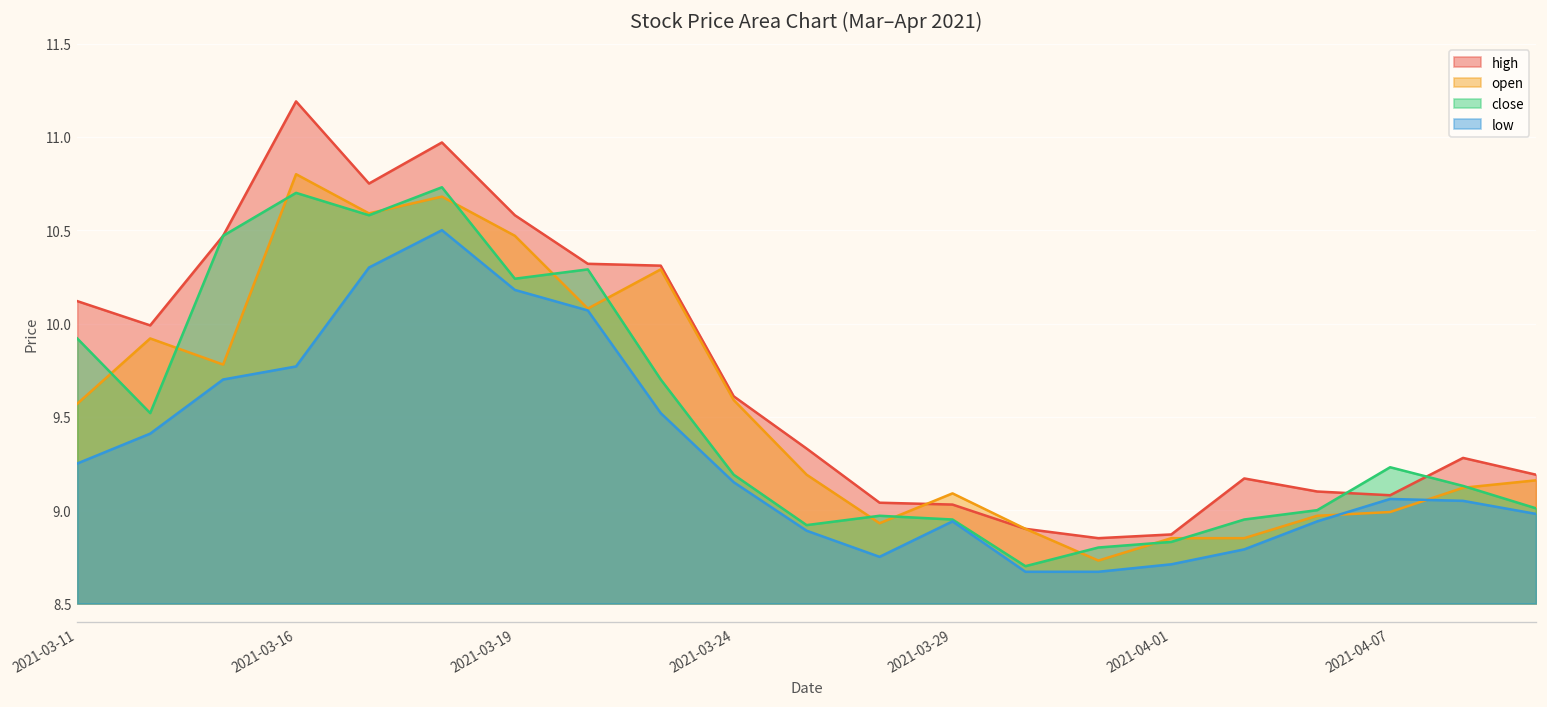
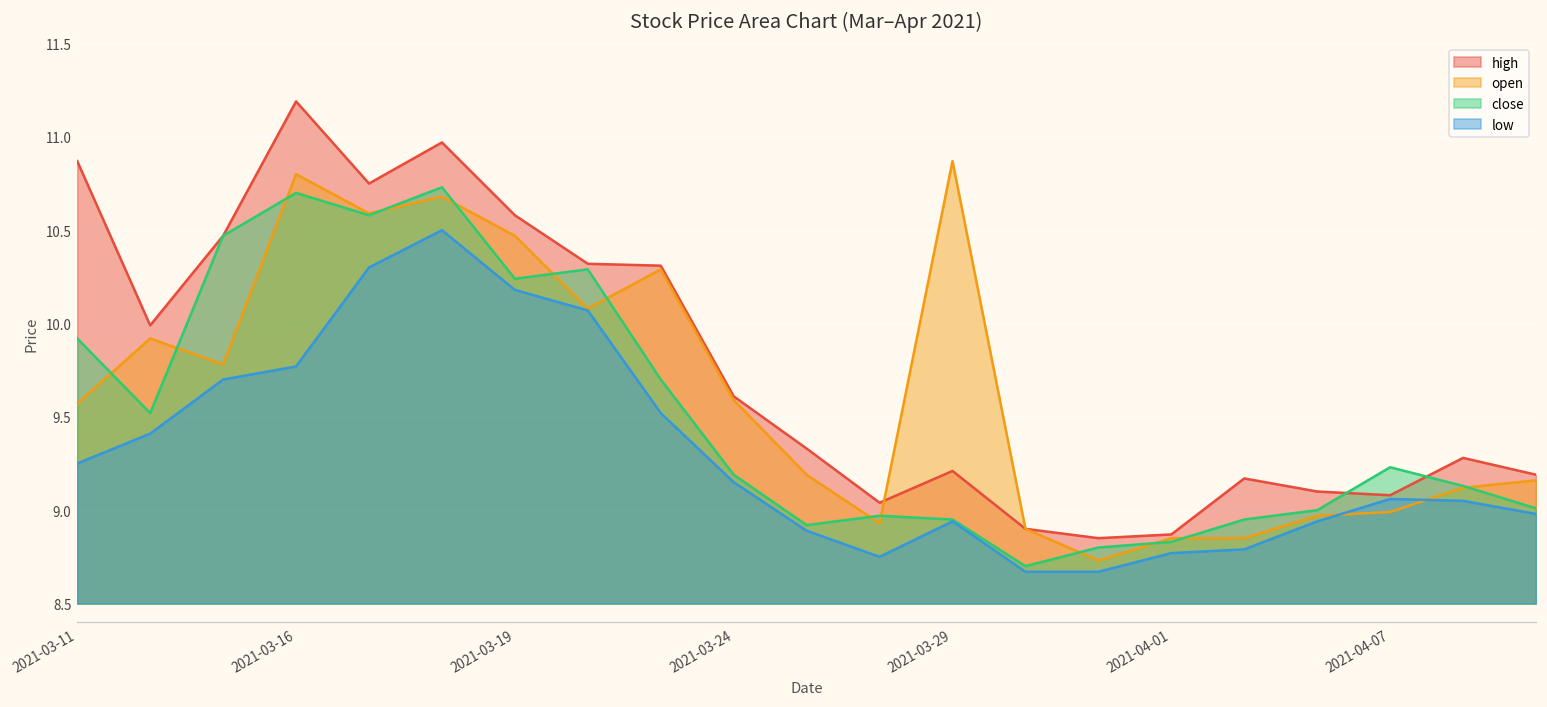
high, 2021-03-11: 10.12 -> 10.87
high, 2021-03-29: 9.03 -> 9.21
open, 2021-03-29: 9.09 -> 10.87
low, 2021-04-01: 8.71 -> 8.77
